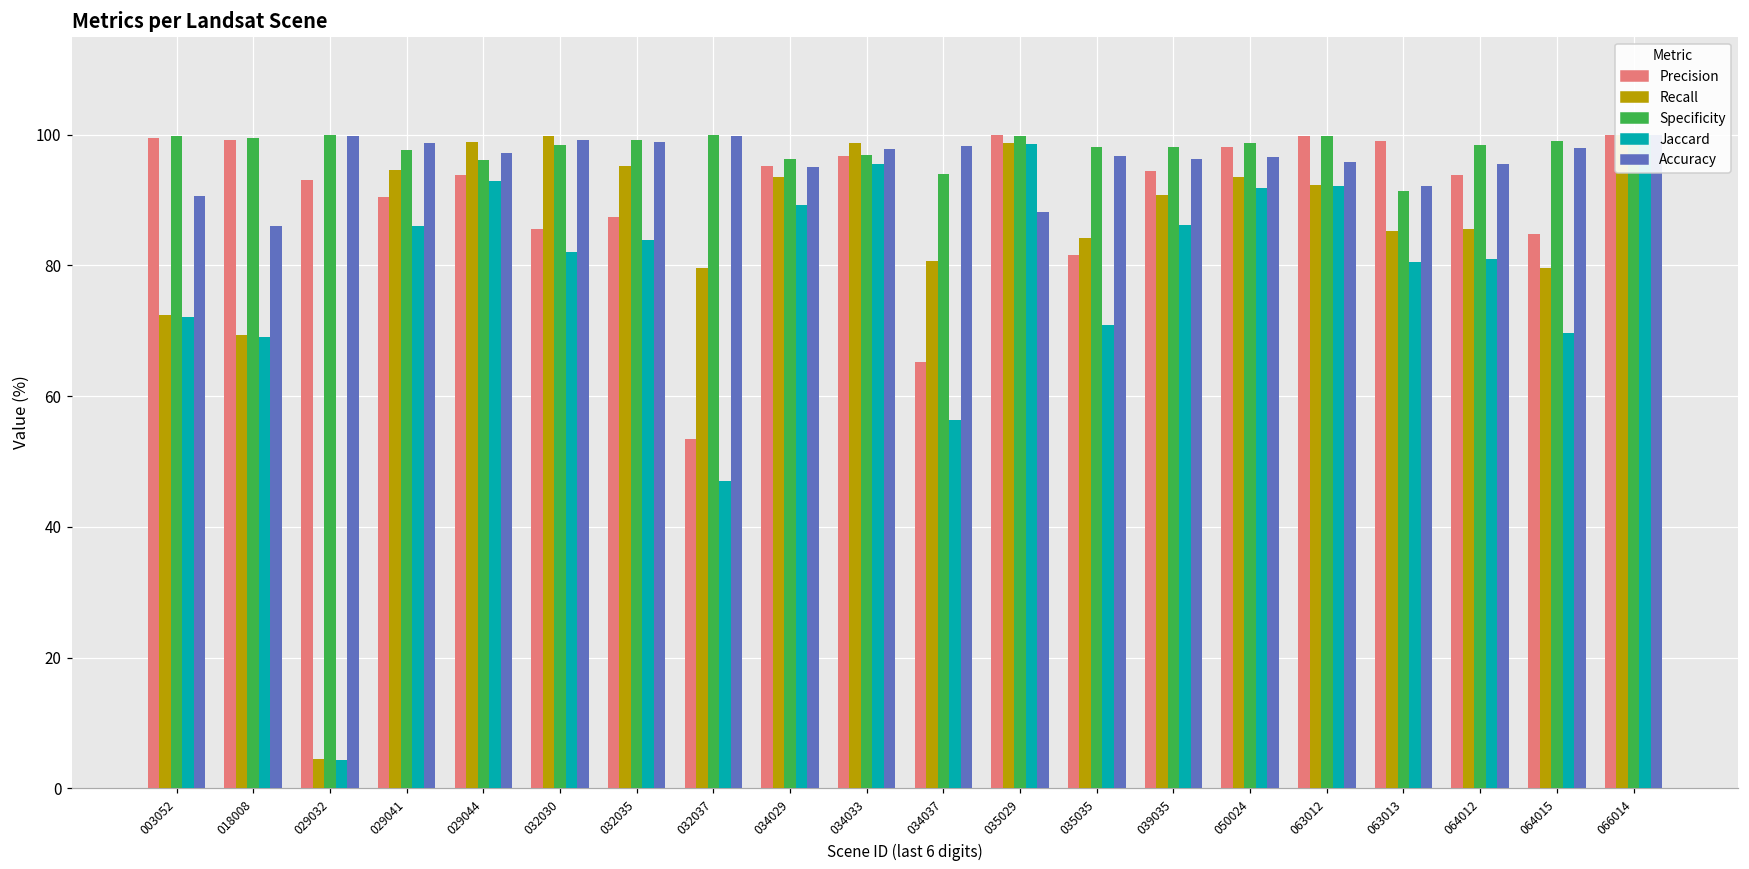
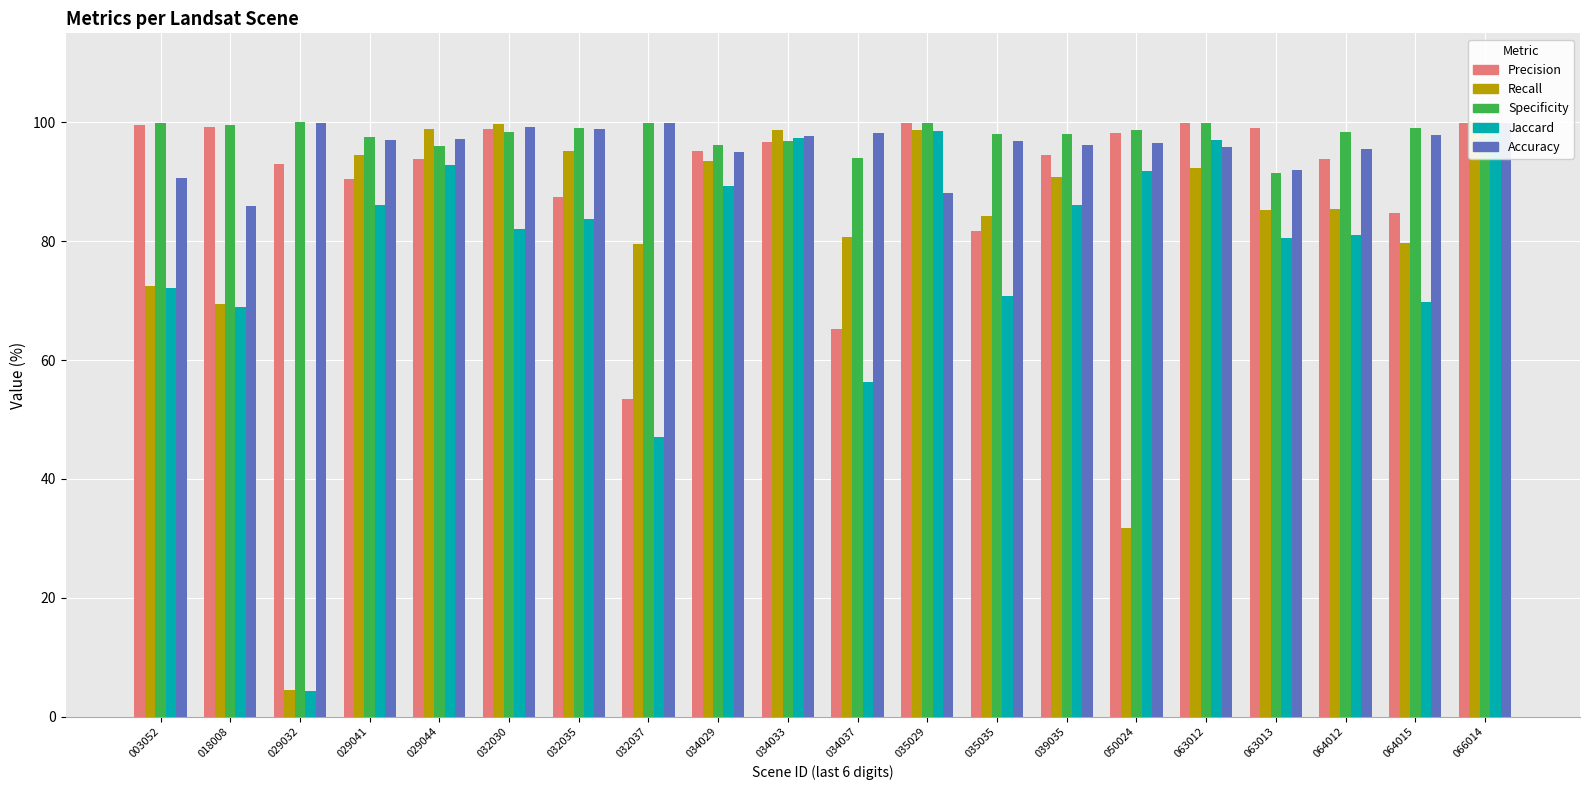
Accuracy, 029041: 99 -> 97
Precision, 032030: 86 -> 99
Jaccard, 034033: 96 -> 97
Recall, 050024: 93 -> 32
Jaccard, 063012: 92 -> 97
